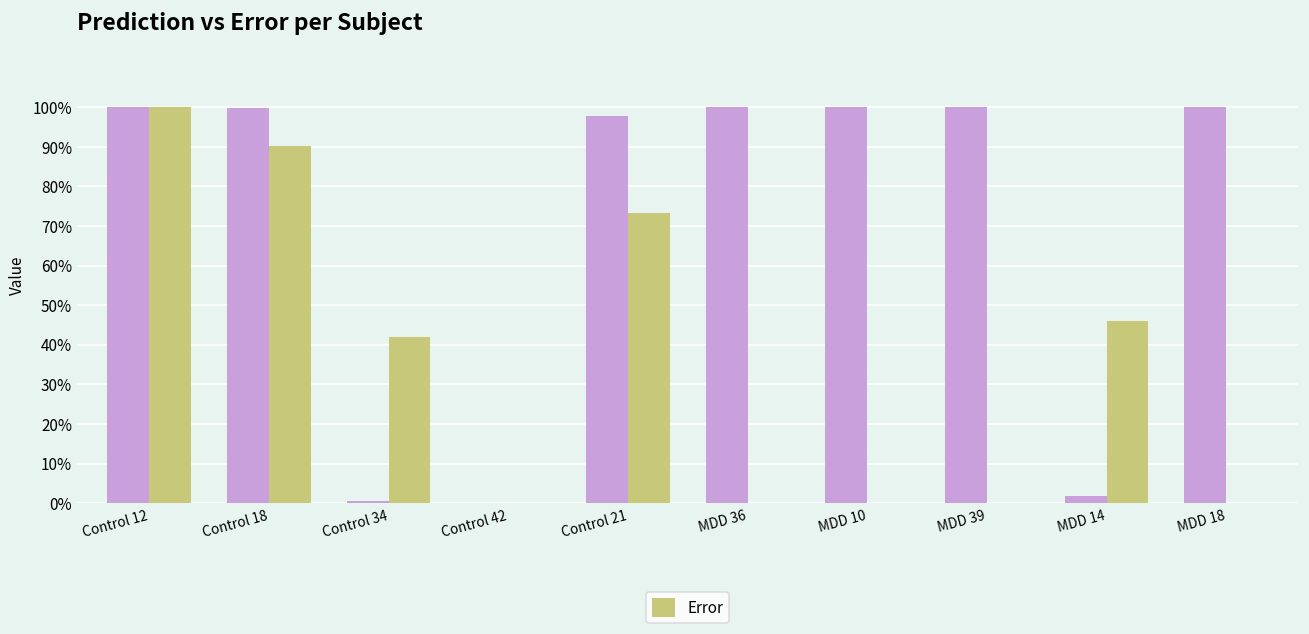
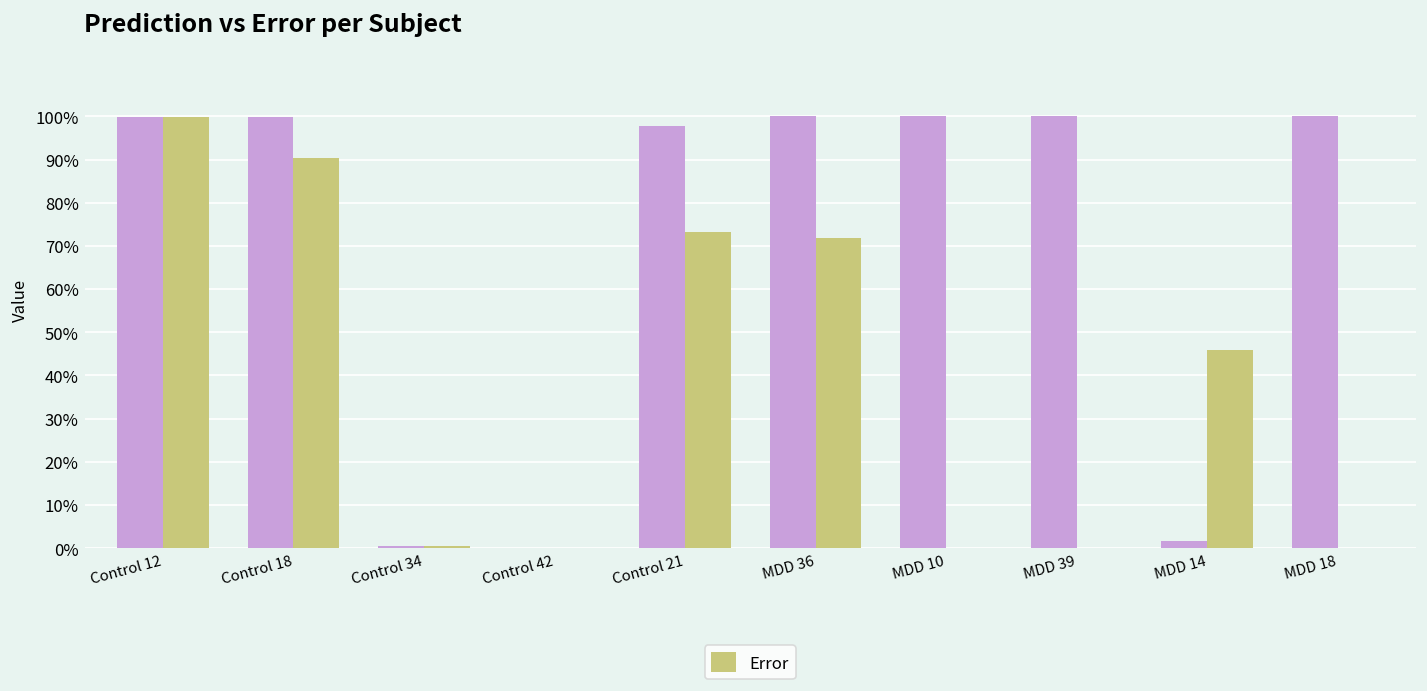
Error, Control 34: 42% -> 1%
Error, MDD 36: 0% -> 72%
